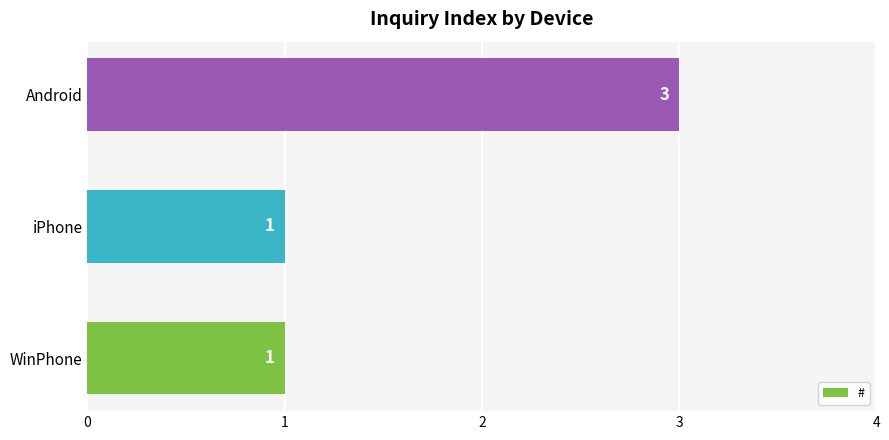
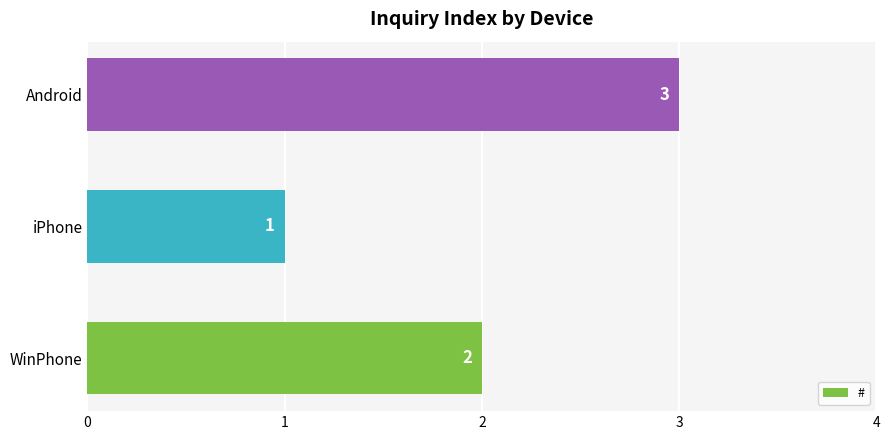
WinPhone: 1 -> 2
